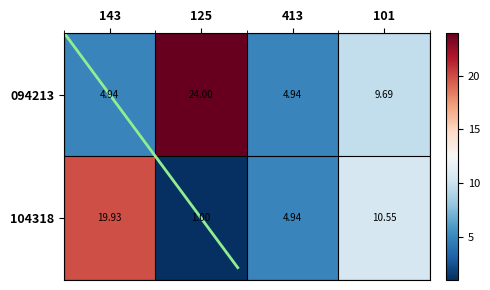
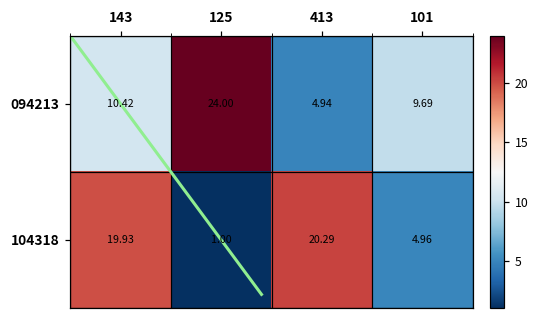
094213, 143: 4.94 -> 10.42
104318, 413: 4.94 -> 20.29
104318, 101: 10.55 -> 4.96
